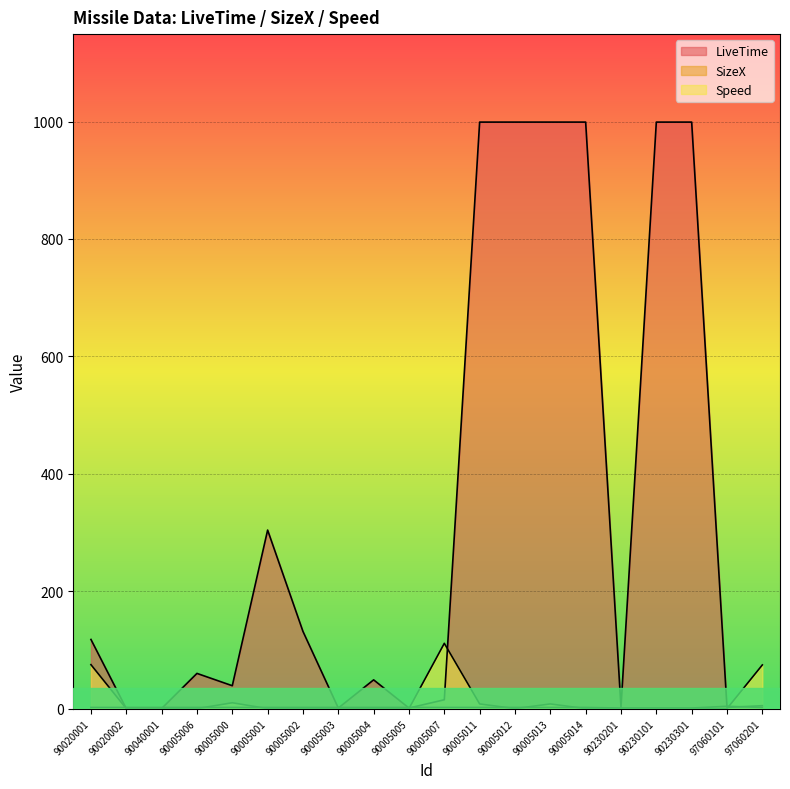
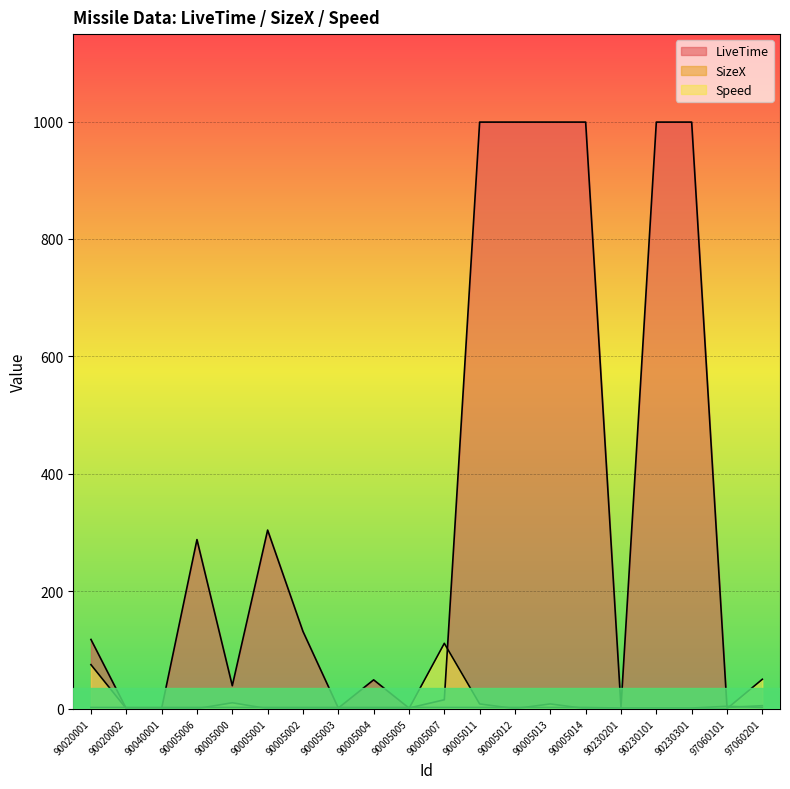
LiveTime, 90005006: 60 -> 290
Speed, 97060201: 70 -> 50
